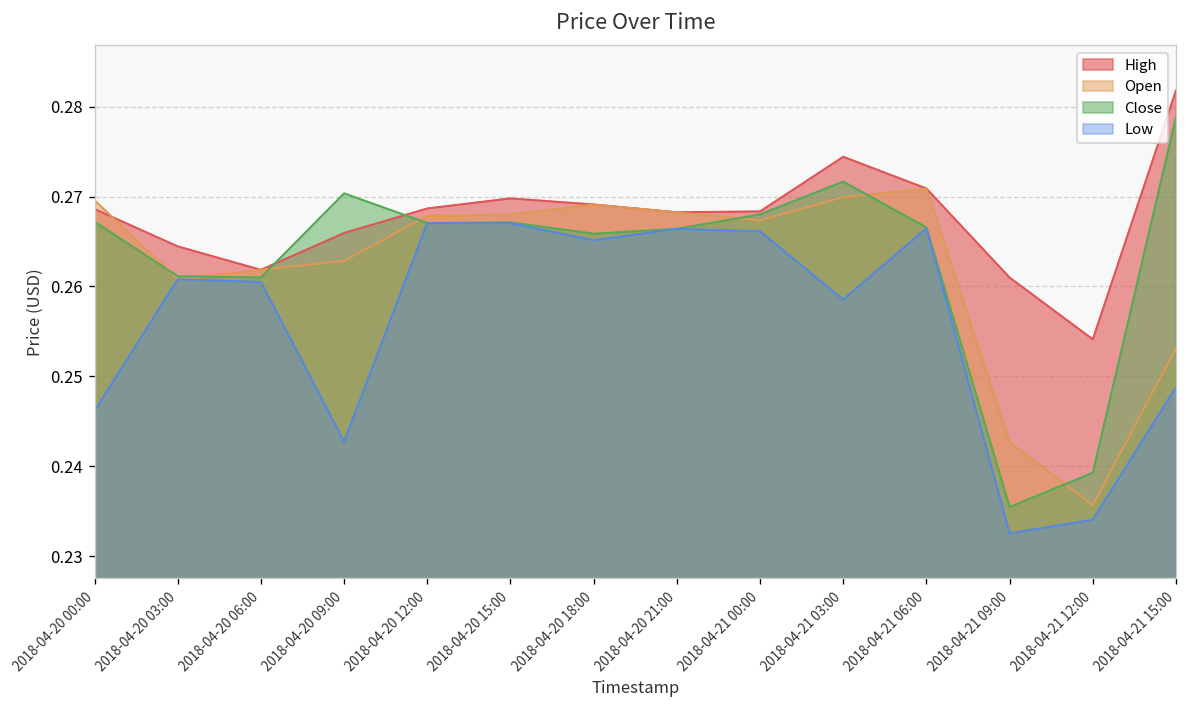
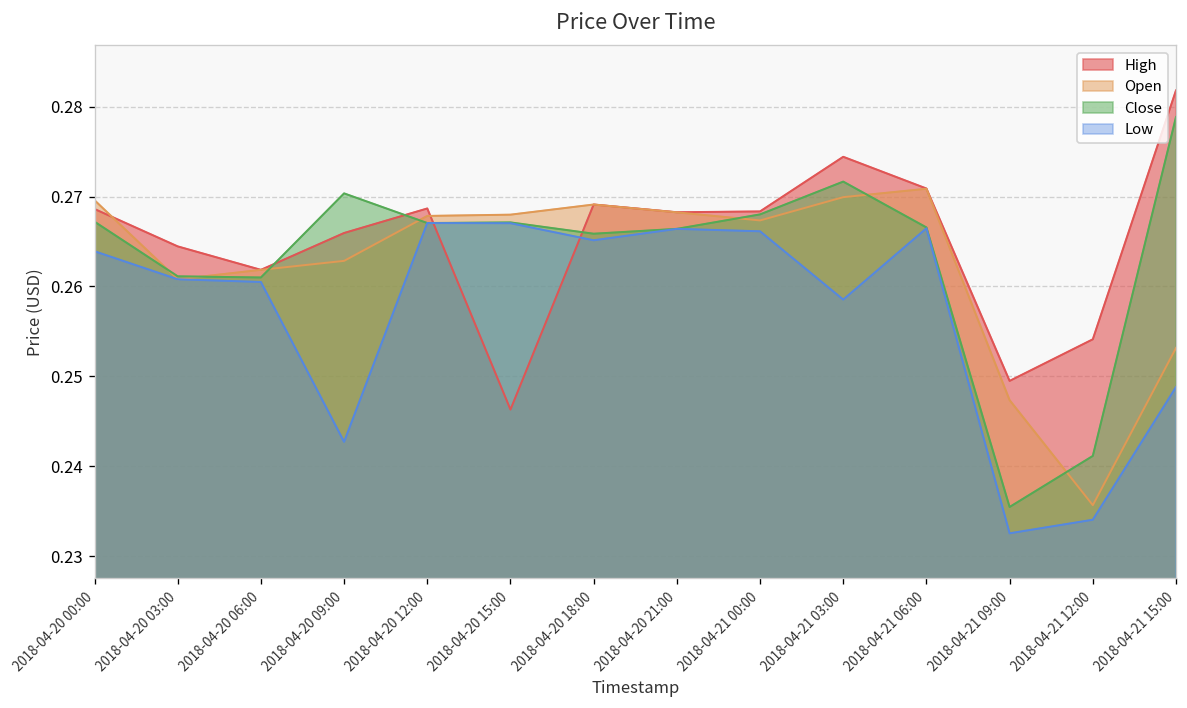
Low, 2018-04-20 00:00: 0.246 -> 0.264
High, 2018-04-20 15:00: 0.270 -> 0.246
High, 2018-04-21 09:00: 0.261 -> 0.249
Open, 2018-04-21 09:00: 0.243 -> 0.247
Close, 2018-04-21 12:00: 0.239 -> 0.241
